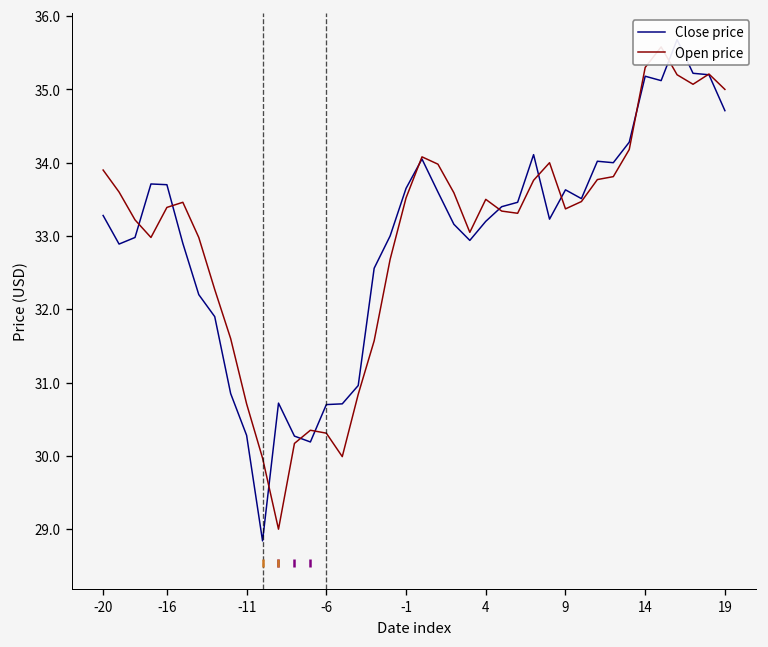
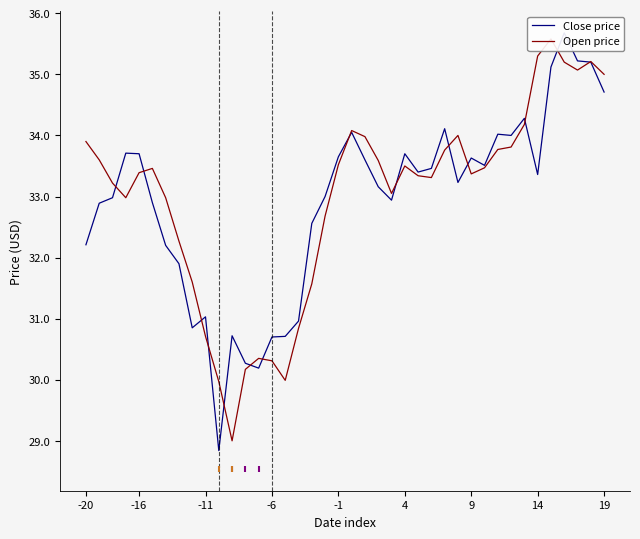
Close price, -20: 33.3 -> 32.2
Close price, -11: 30.3 -> 31.0
Close price, 4: 33.2 -> 33.7
Close price, 14: 35.2 -> 33.4
